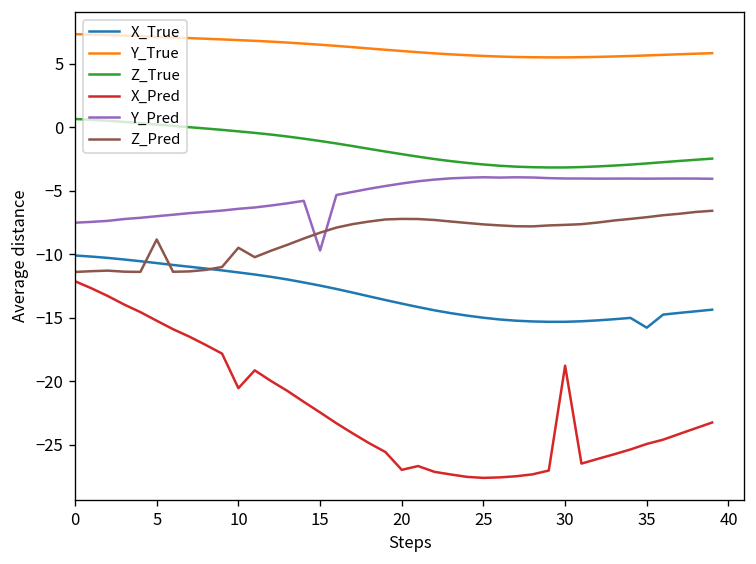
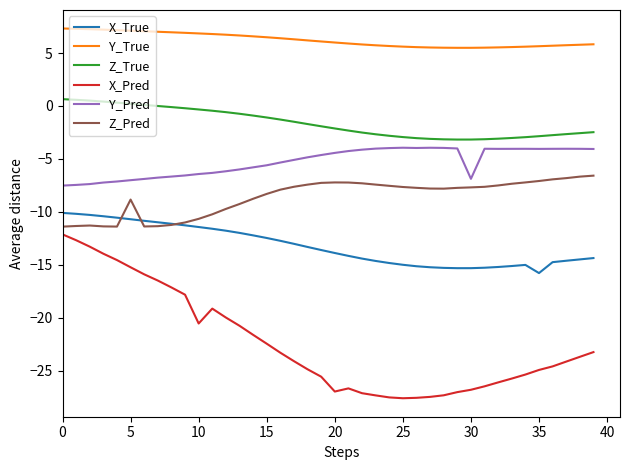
Z_Pred, 10: -9.5 -> -10.7
Y_Pred, 15: -9.7 -> -5.6
X_Pred, 30: -18.8 -> -26.8
Y_Pred, 30: -4.0 -> -6.9
